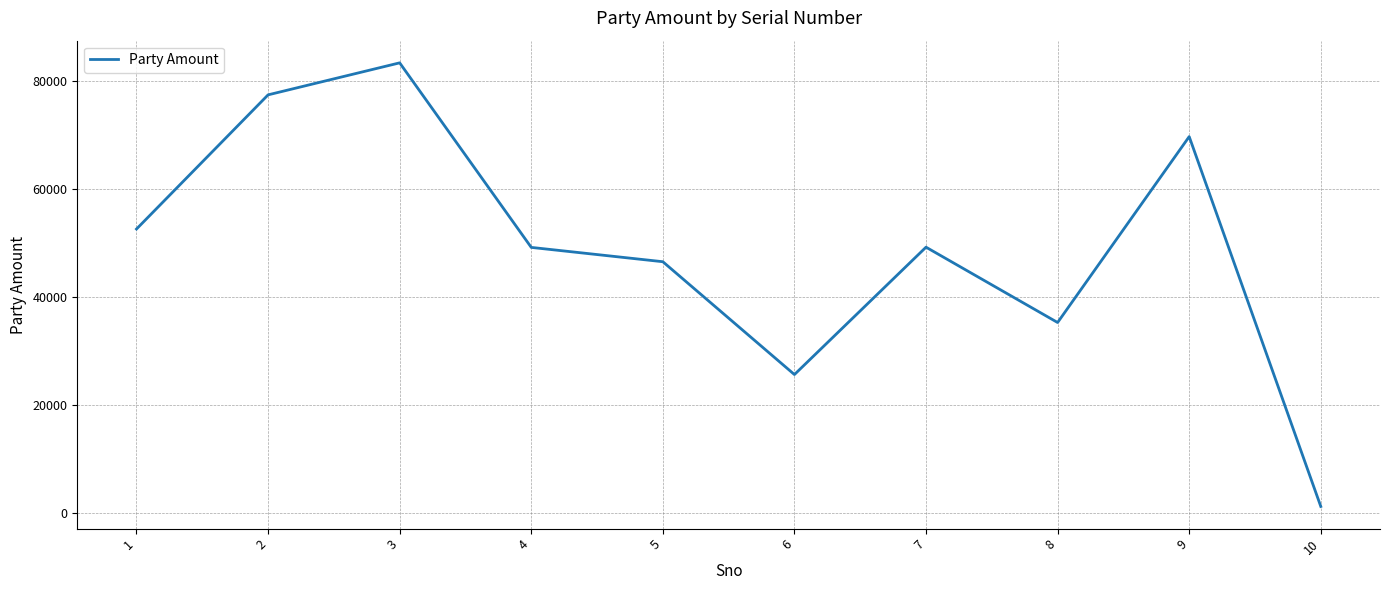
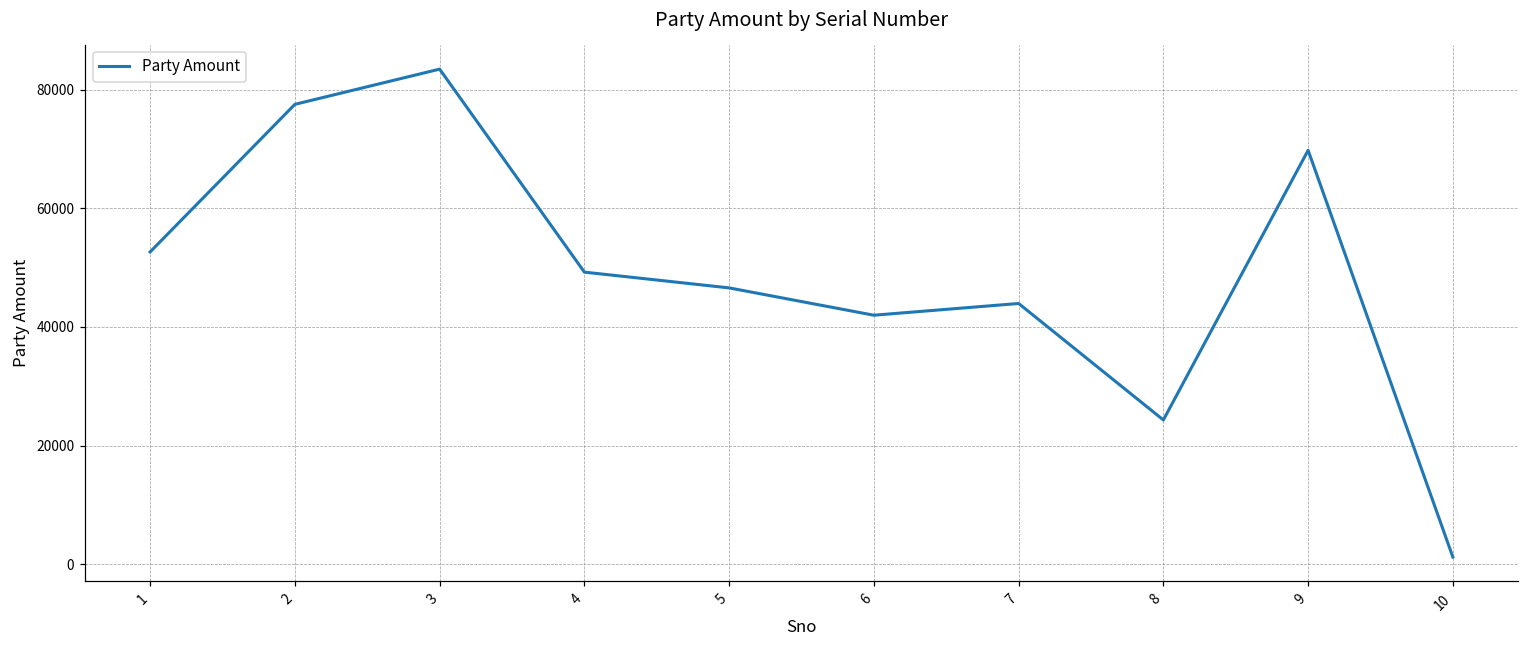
6: 26000 -> 42000
7: 49000 -> 44000
8: 35000 -> 24000
